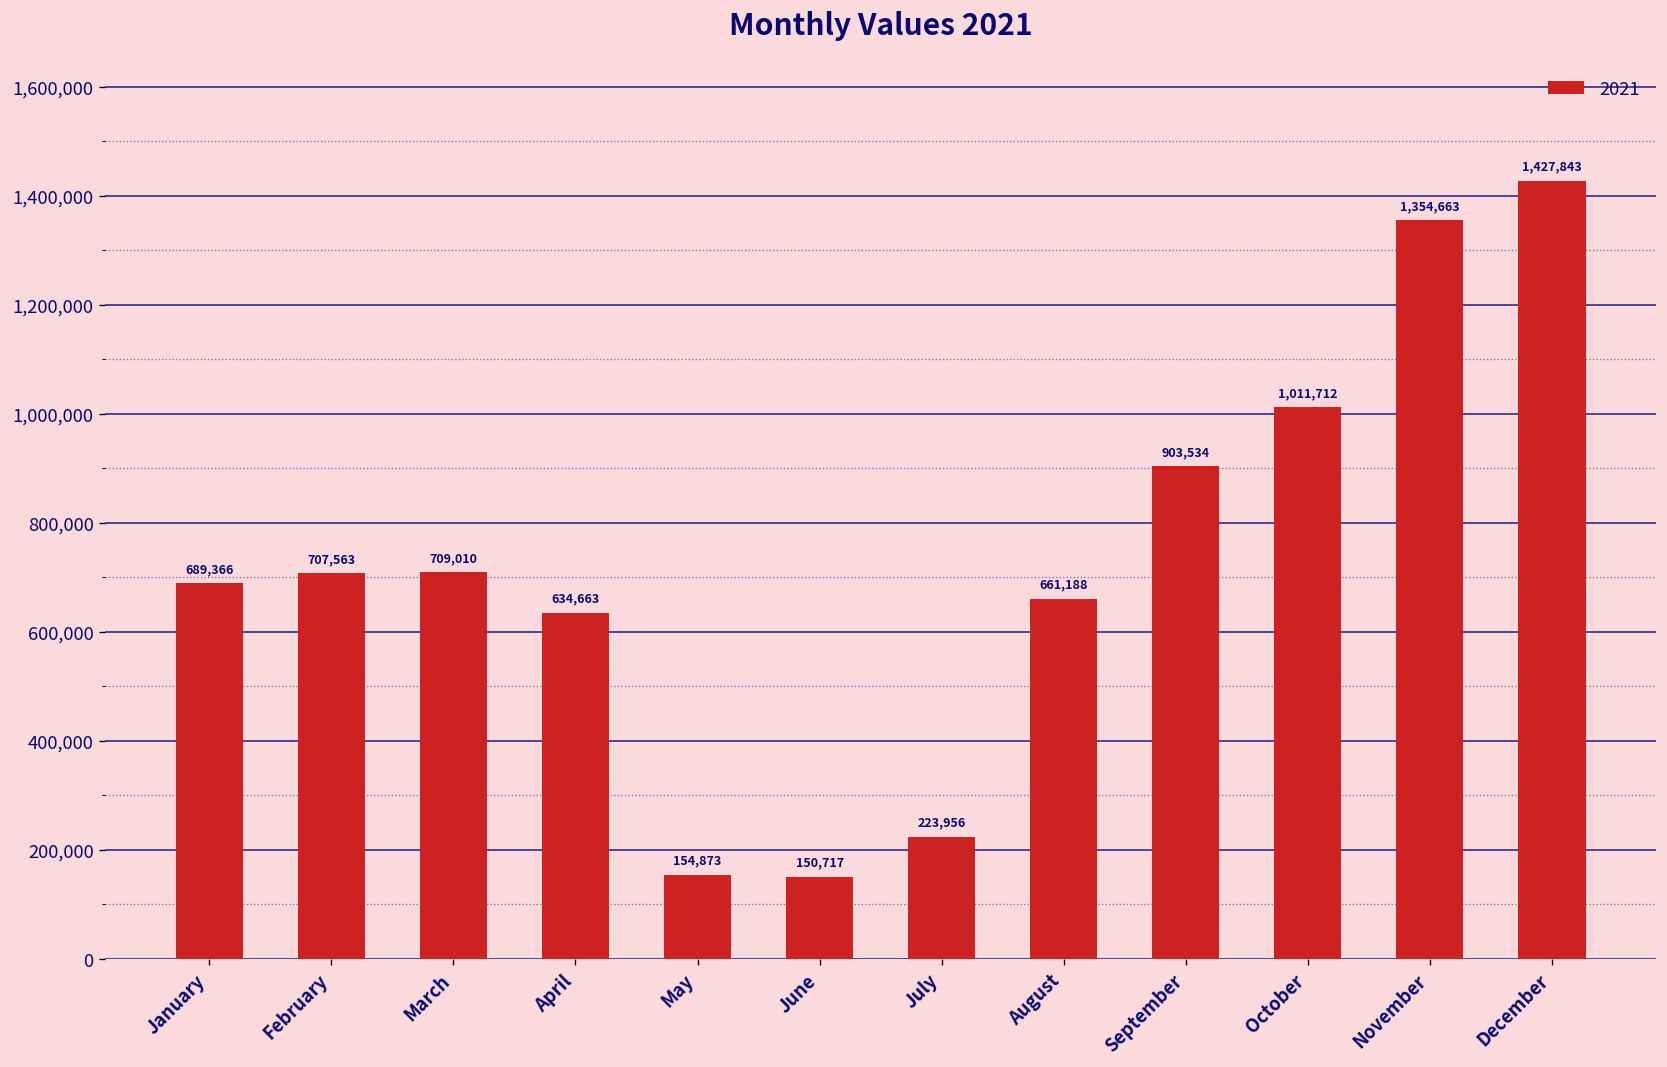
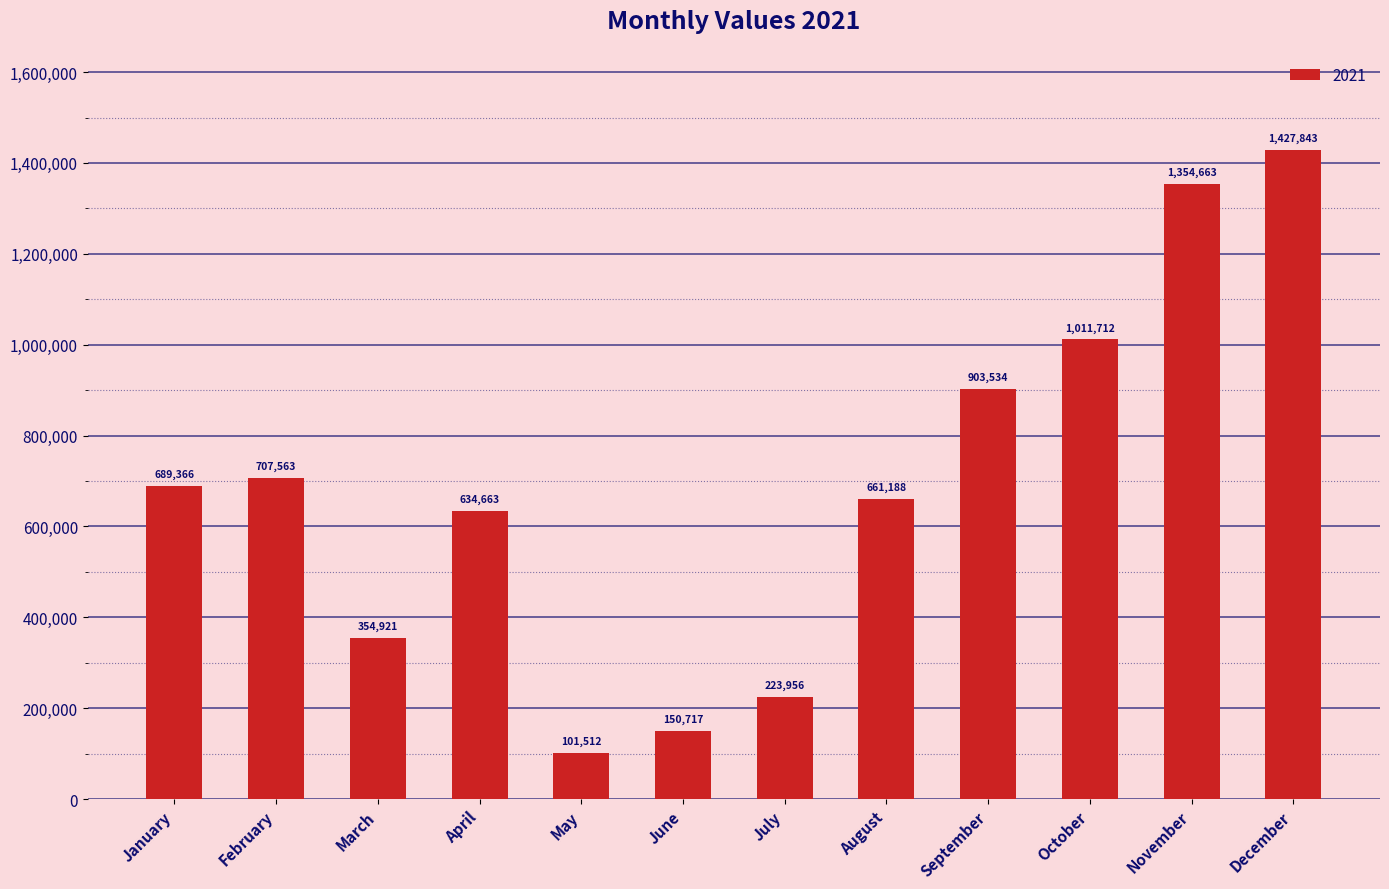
March: 709,010 -> 354,921
May: 154,873 -> 101,512
